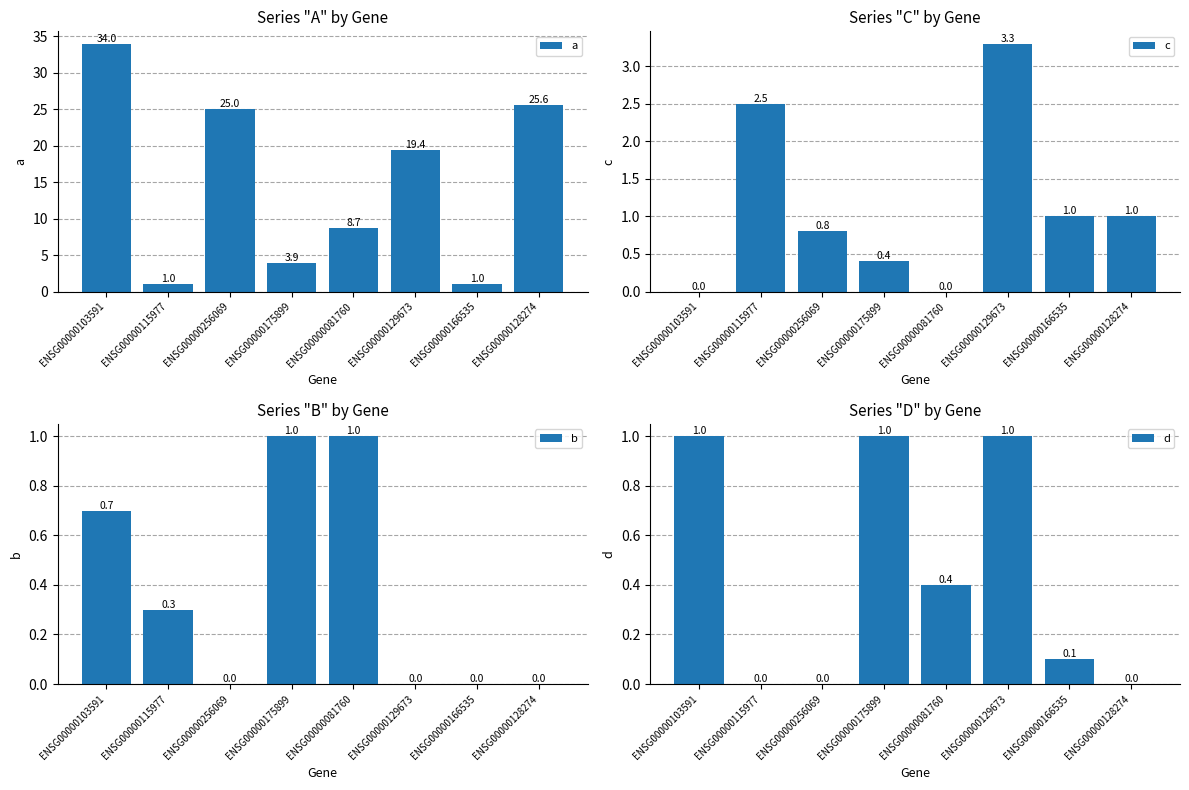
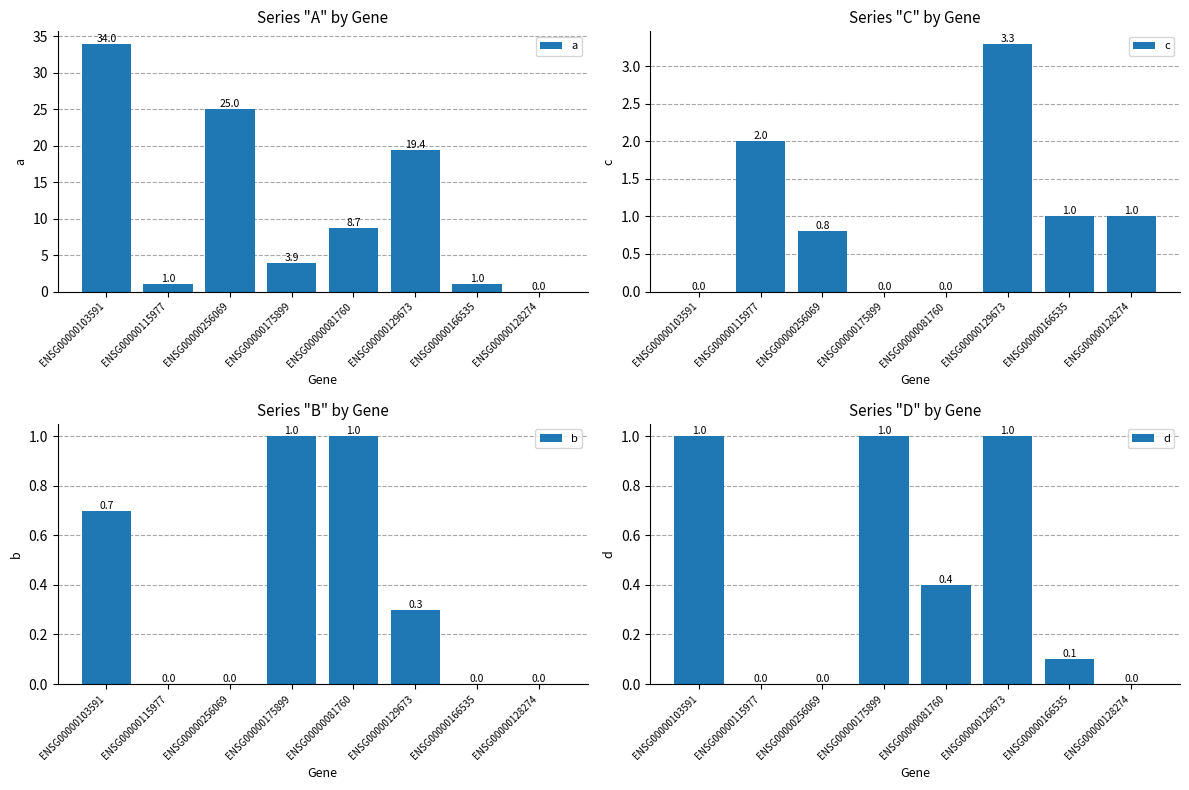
Series "A" by Gene, ENSG00000128274: 25.6 -> 0.0
Series "C" by Gene, ENSG00000115977: 2.5 -> 2.0
Series "C" by Gene, ENSG00000175899: 0.4 -> 0.0
Series "B" by Gene, ENSG00000115977: 0.3 -> 0.0
Series "B" by Gene, ENSG00000129673: 0.0 -> 0.3
